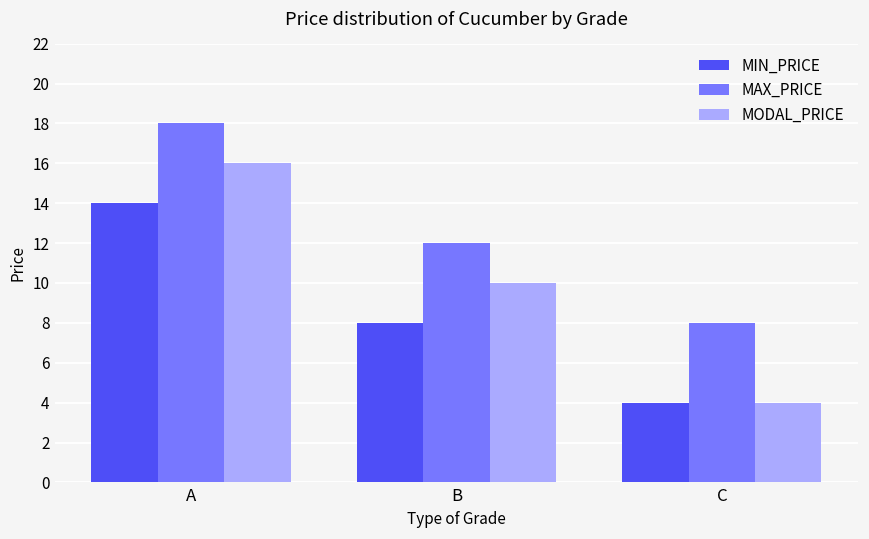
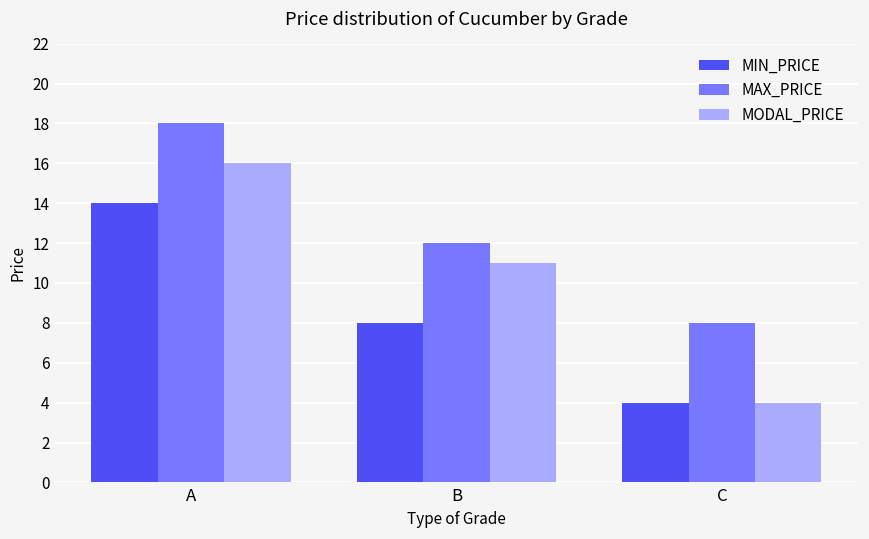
MODAL_PRICE, B: 10 -> 11
